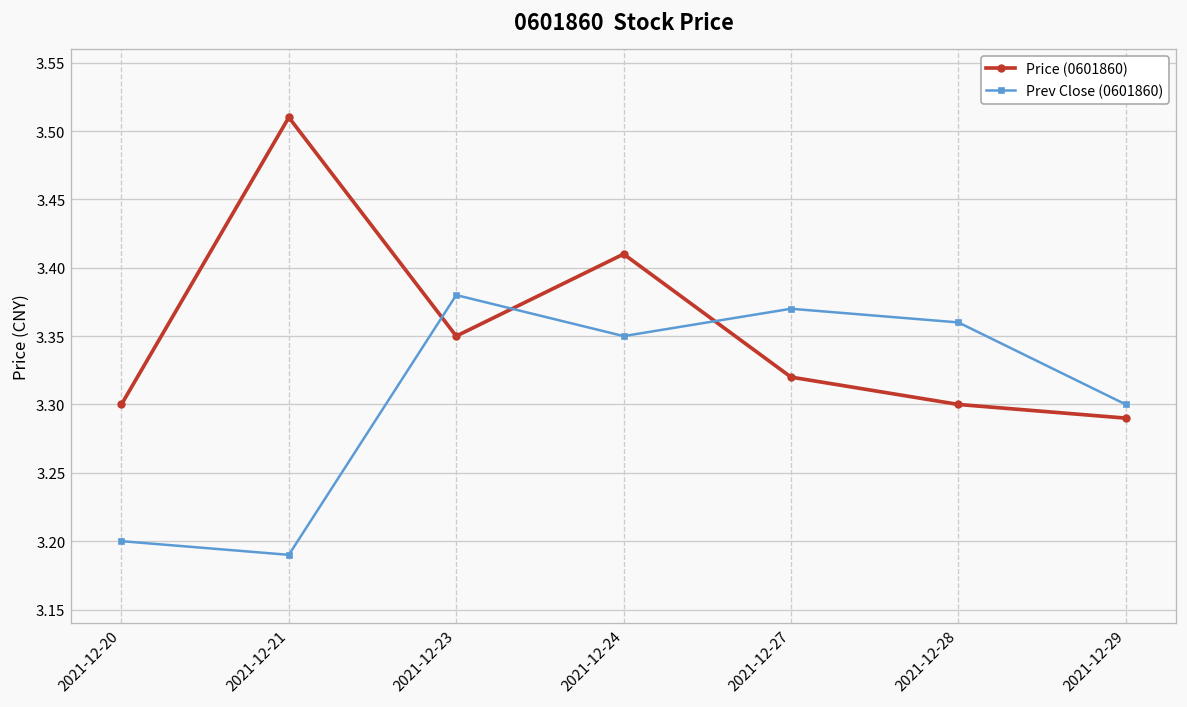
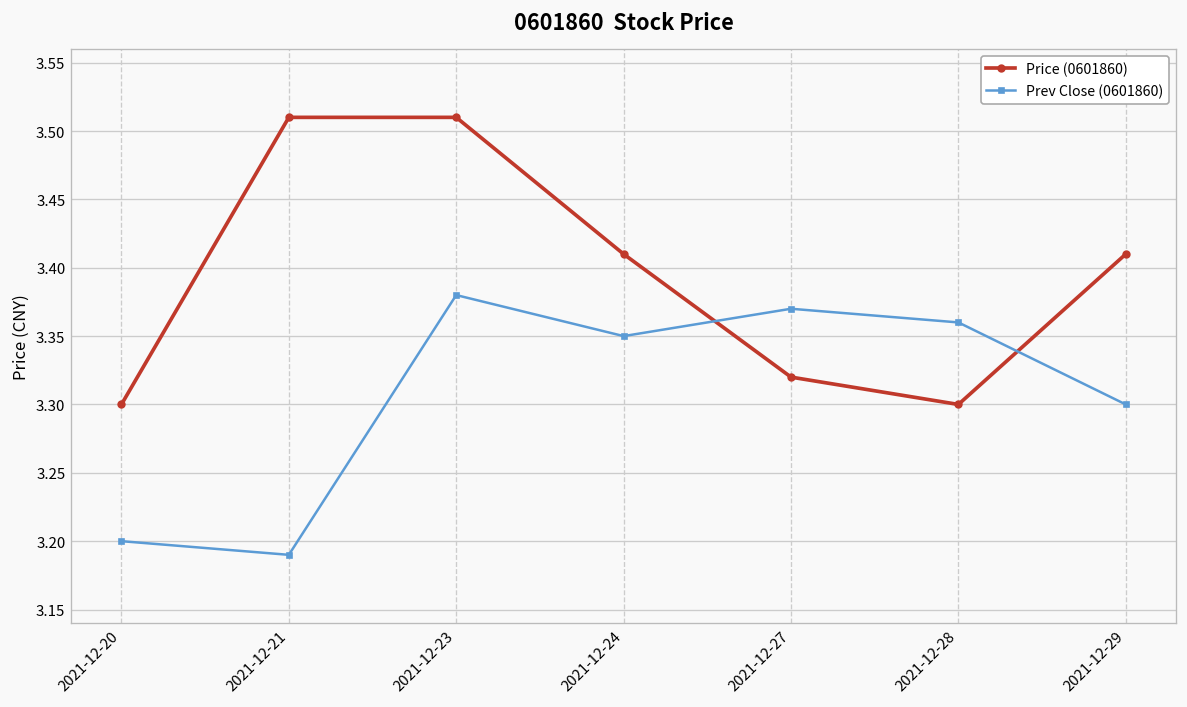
Price (0601860), 2021-12-23: 3.35 -> 3.51
Price (0601860), 2021-12-29: 3.29 -> 3.41
